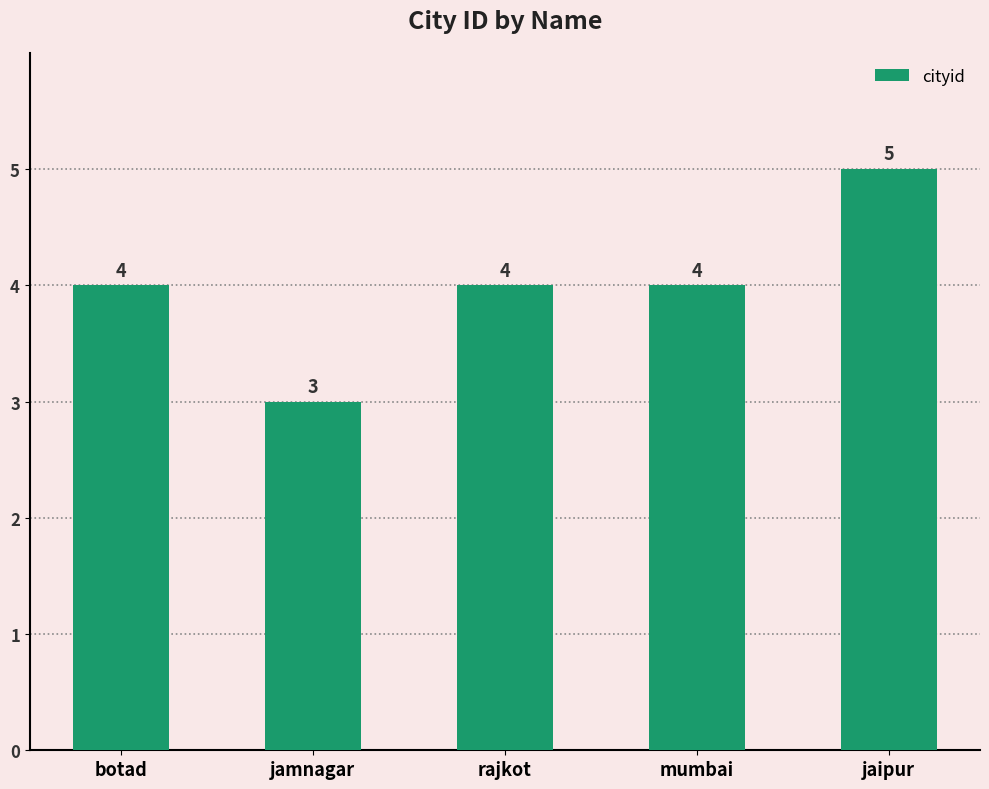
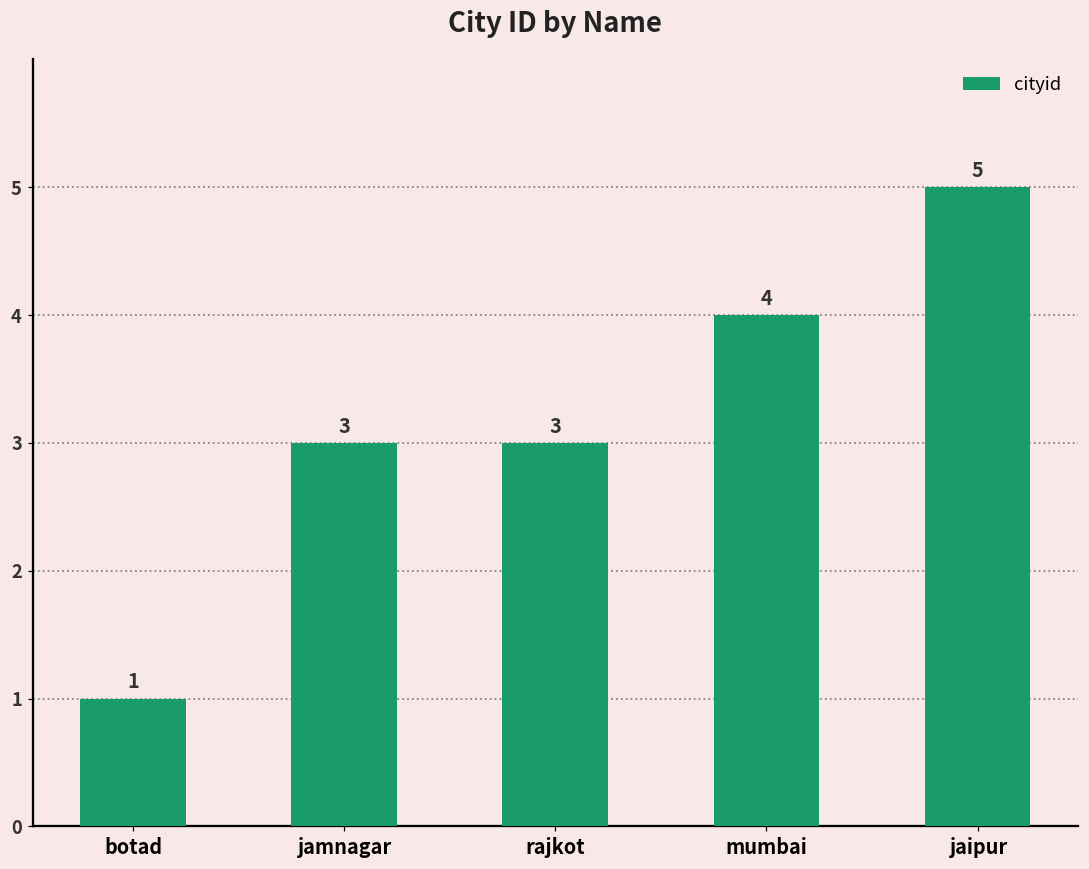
botad: 4 -> 1
rajkot: 4 -> 3
